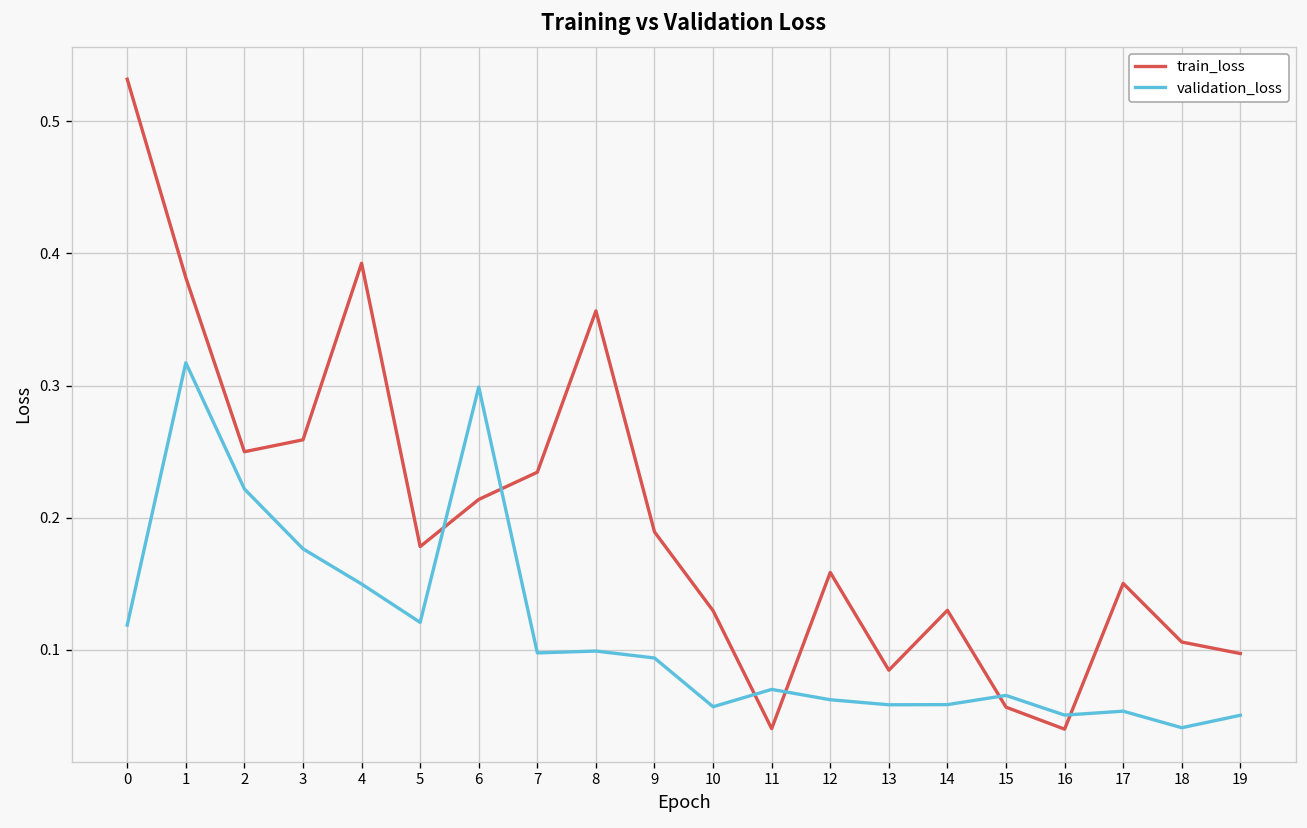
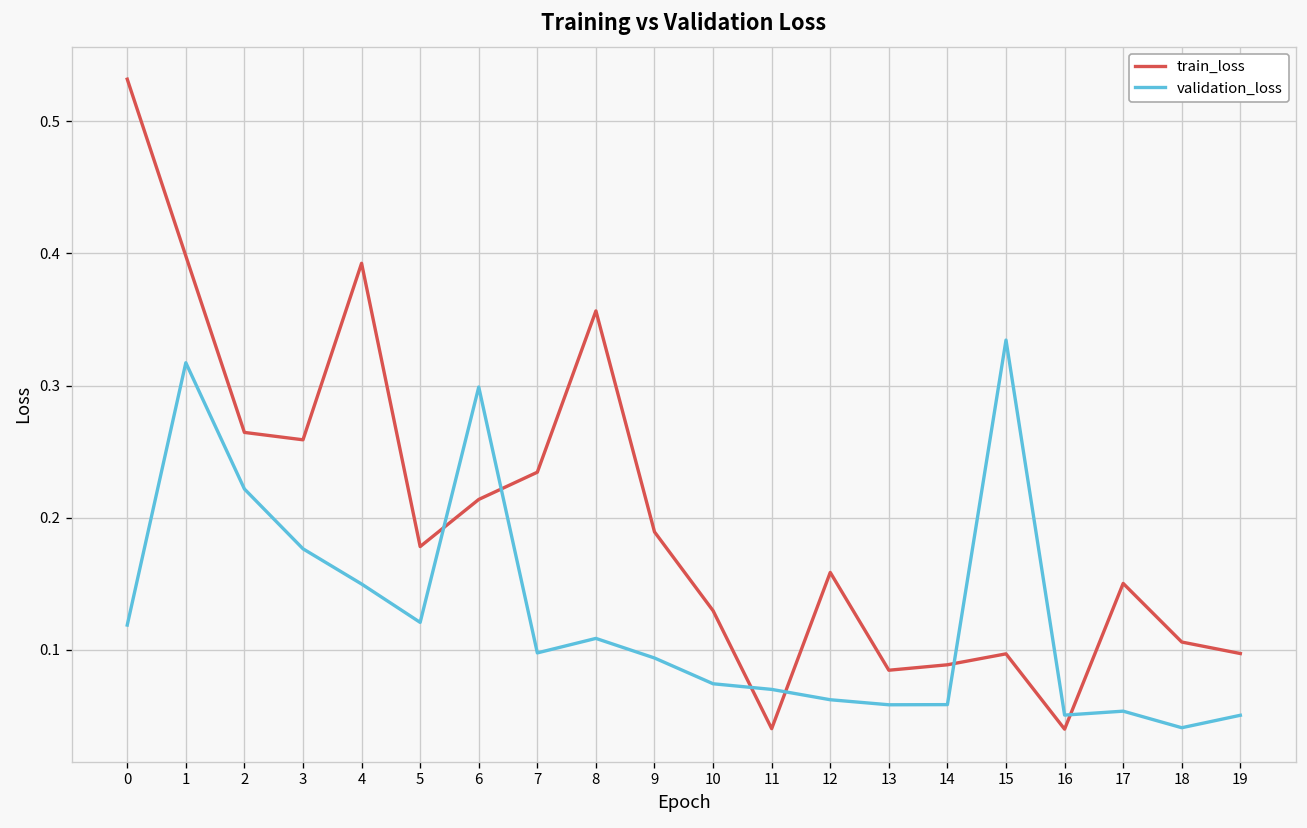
train_loss, 1: 0.382 -> 0.398
train_loss, 2: 0.250 -> 0.264
validation_loss, 8: 0.099 -> 0.108
validation_loss, 10: 0.057 -> 0.074
train_loss, 14: 0.130 -> 0.088
train_loss, 15: 0.056 -> 0.097
validation_loss, 15: 0.065 -> 0.334
